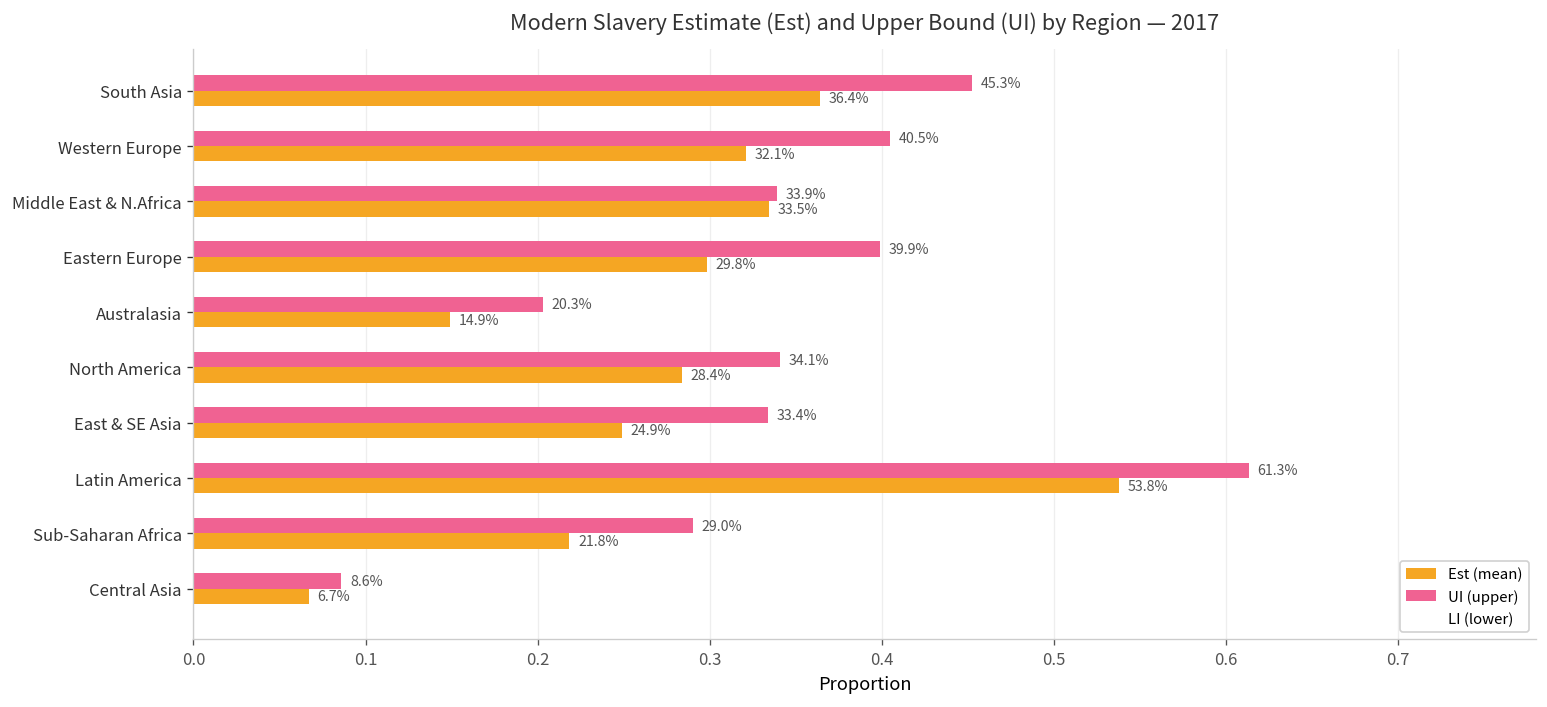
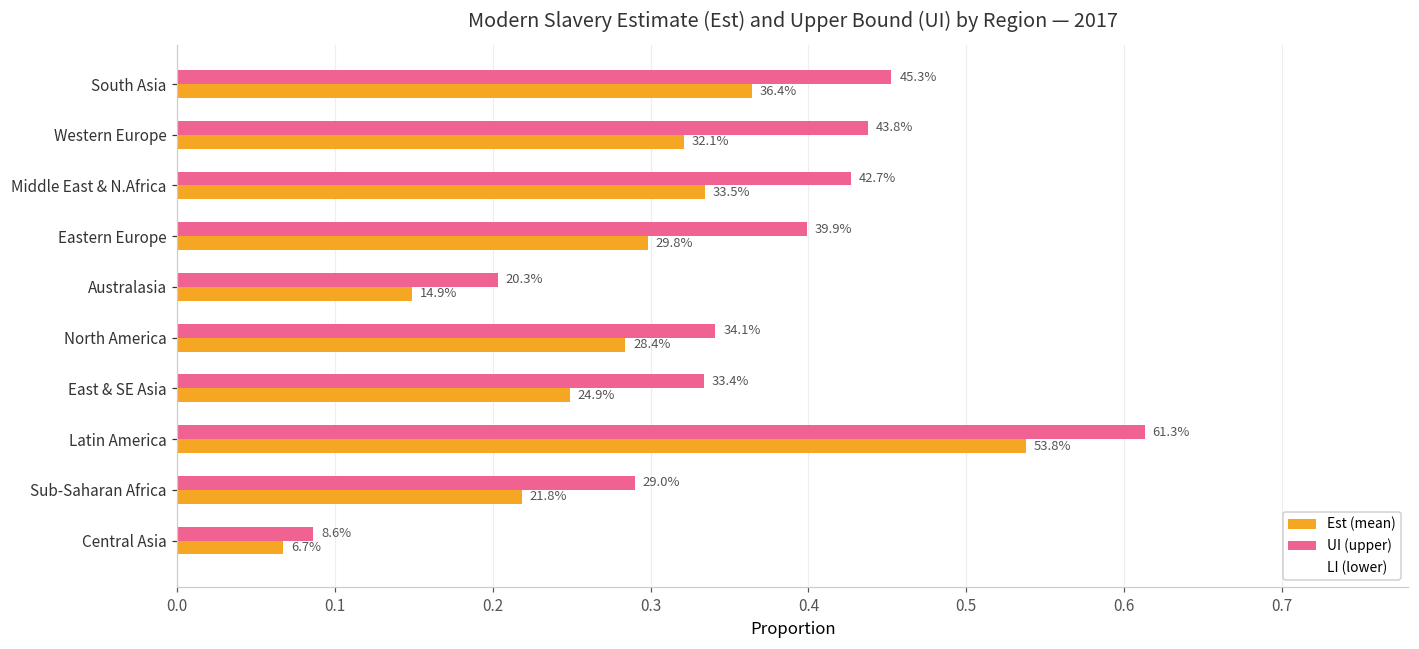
UI (upper), Western Europe: 40.5% -> 43.8%
UI (upper), Middle East & N.Africa: 33.9% -> 42.7%
